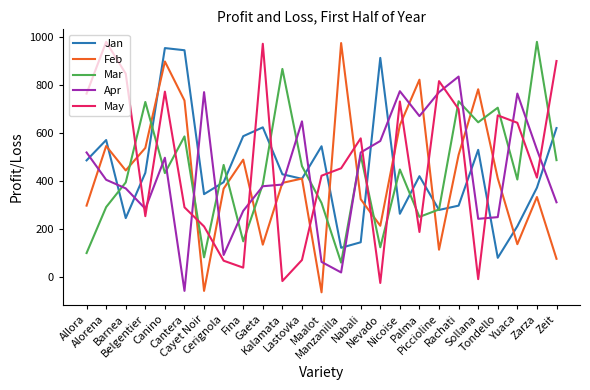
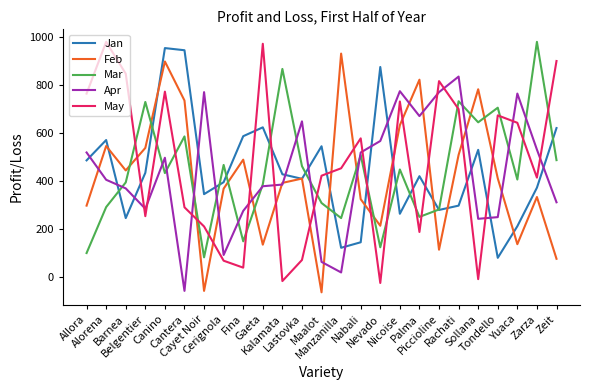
Feb, Manzanilla: 980 -> 930
Mar, Manzanilla: 60 -> 250
Jan, Nevado: 910 -> 880
